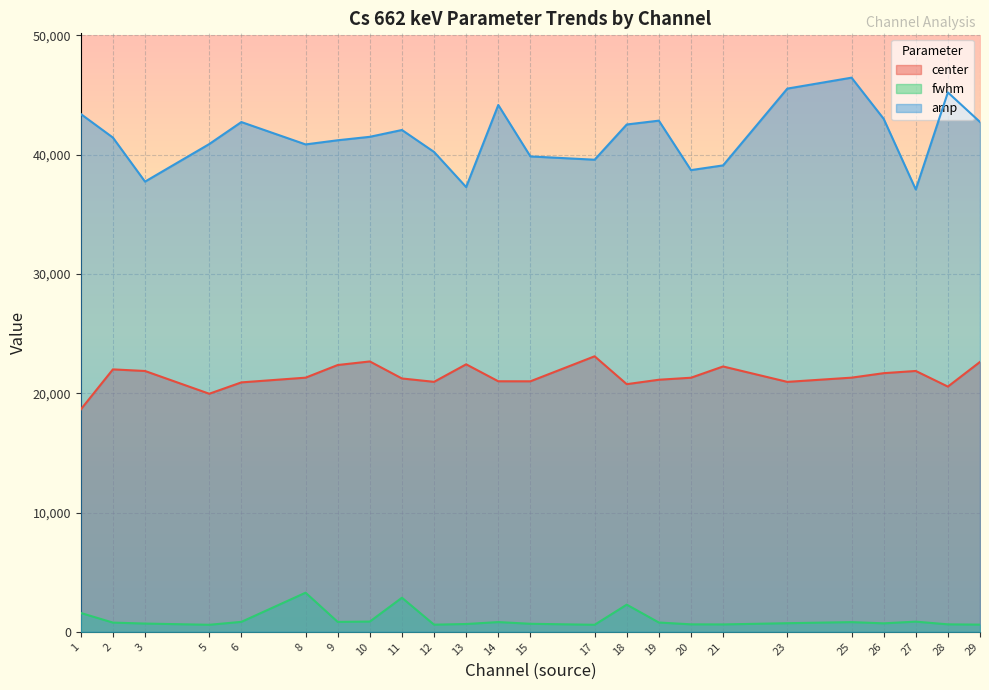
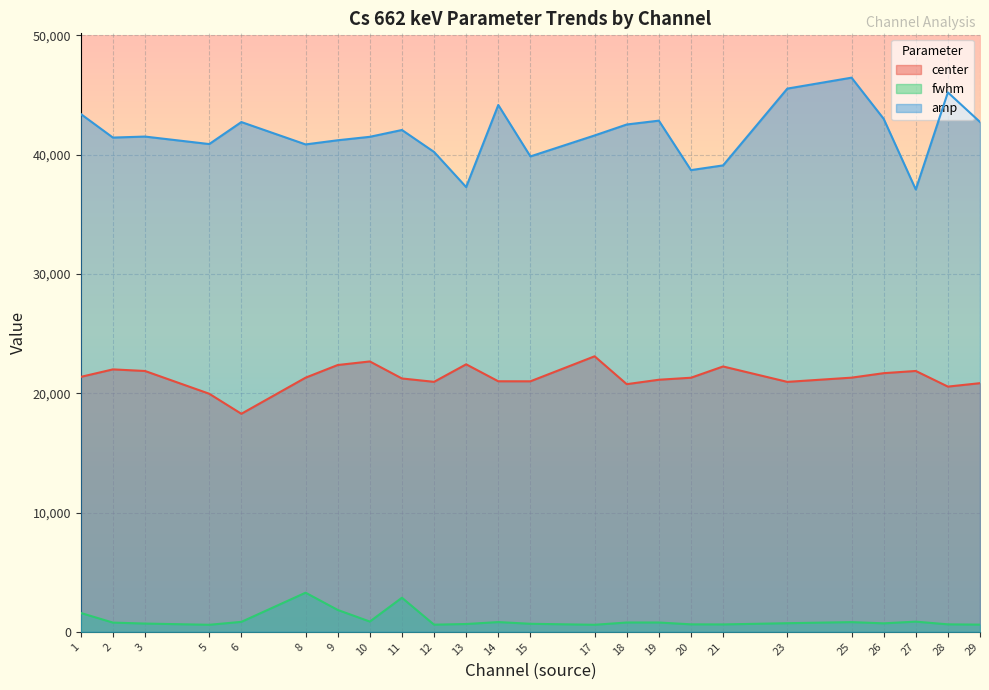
center, 1: 18,600 -> 21,400
amp, 3: 37,700 -> 41,500
center, 6: 20,900 -> 18,300
fwhm, 9: 800 -> 1,800
amp, 17: 39,600 -> 41,600
fwhm, 18: 2,300 -> 800
center, 29: 22,600 -> 20,800
